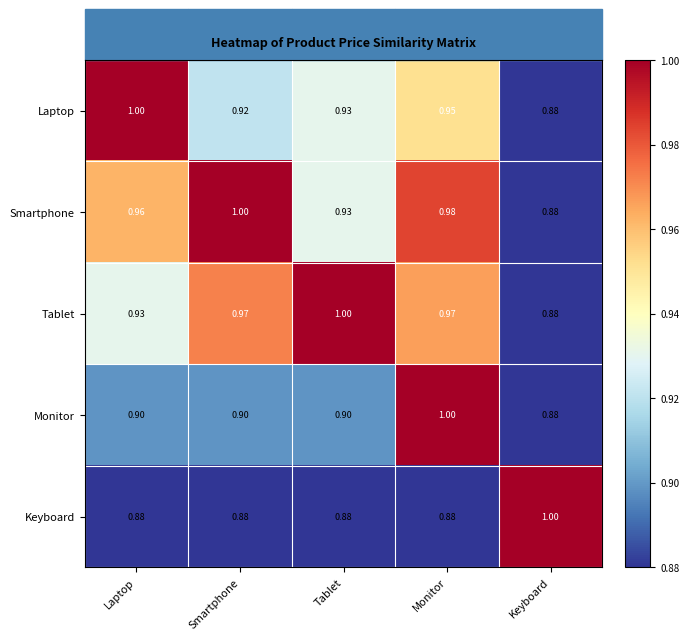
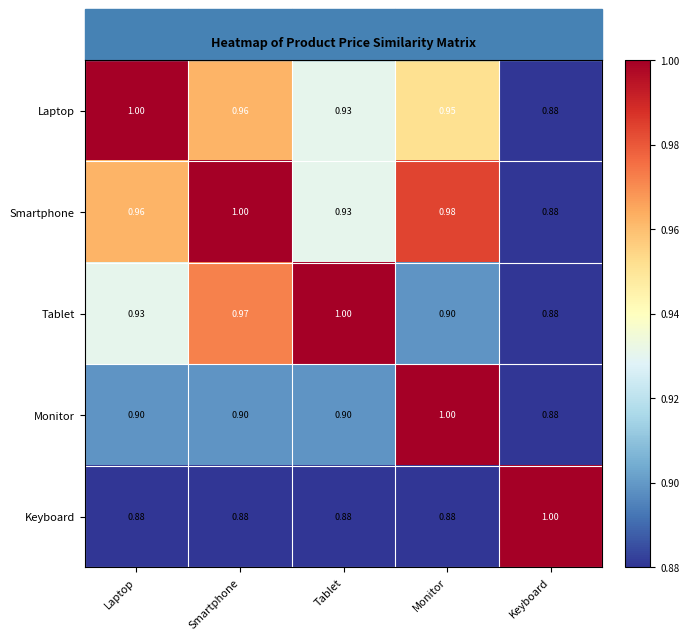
Laptop, Smartphone: 0.92 -> 0.96
Tablet, Monitor: 0.97 -> 0.90
